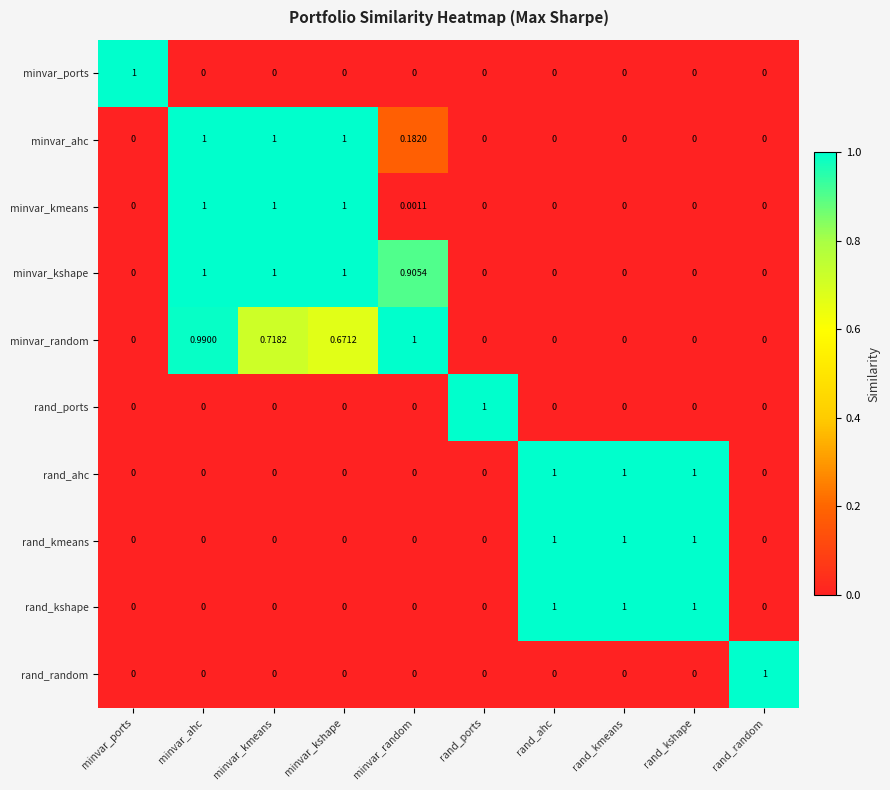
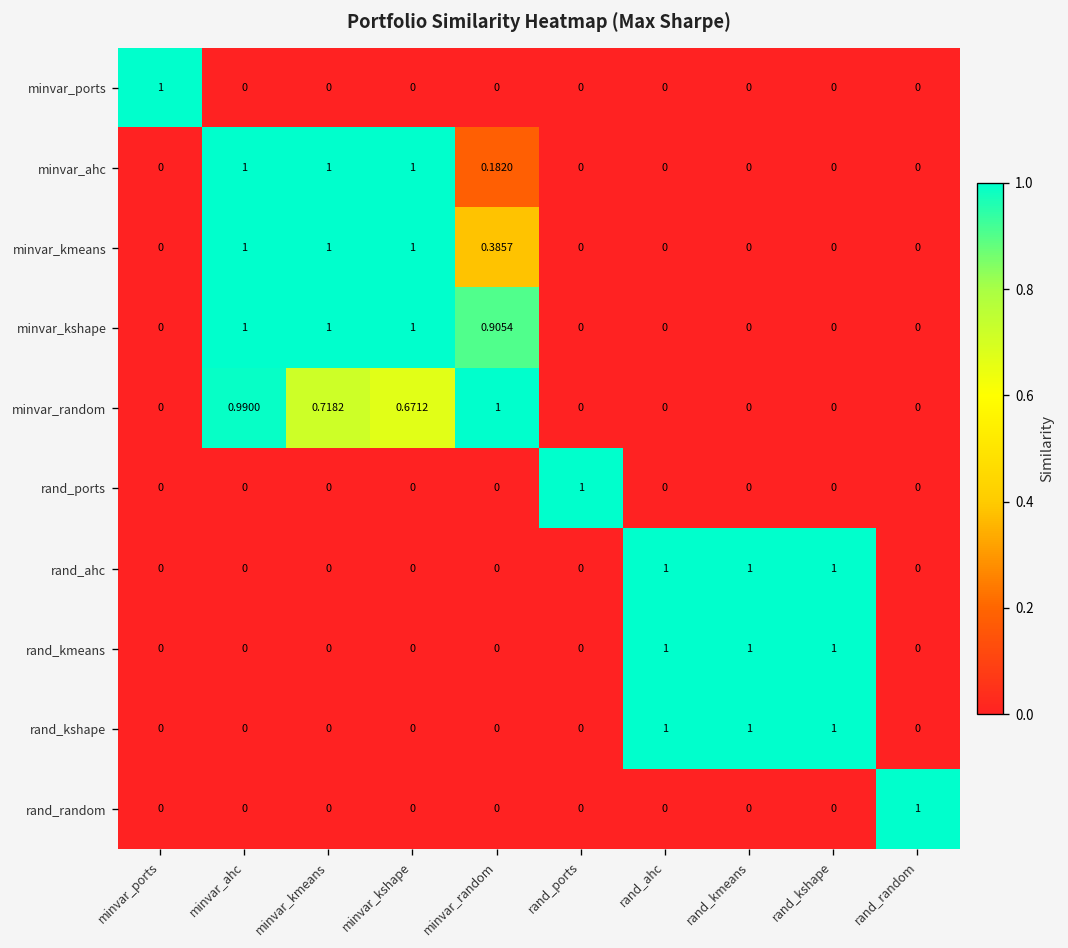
minvar_kmeans, minvar_random: 0.0011 -> 0.3857
